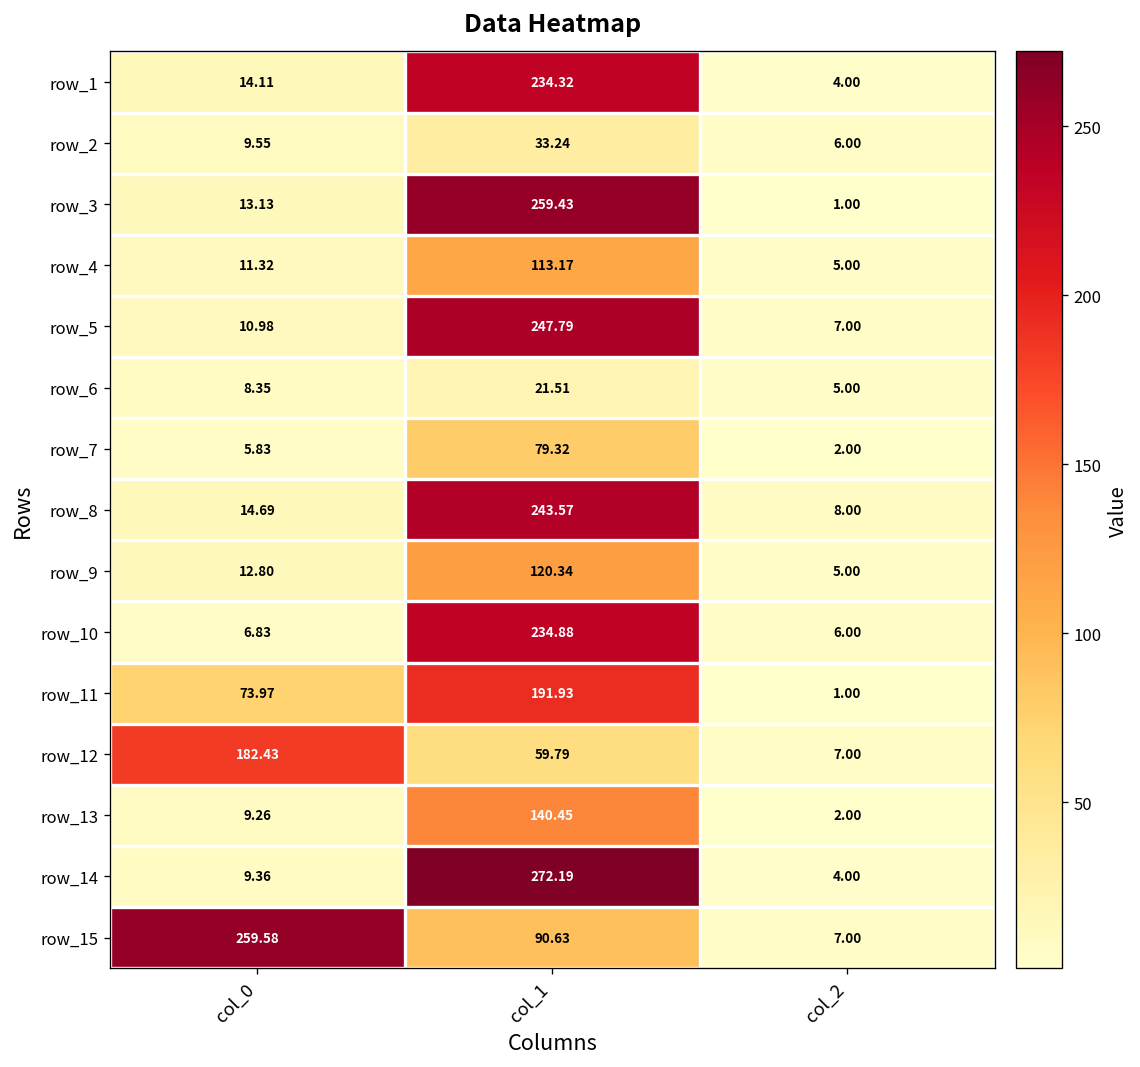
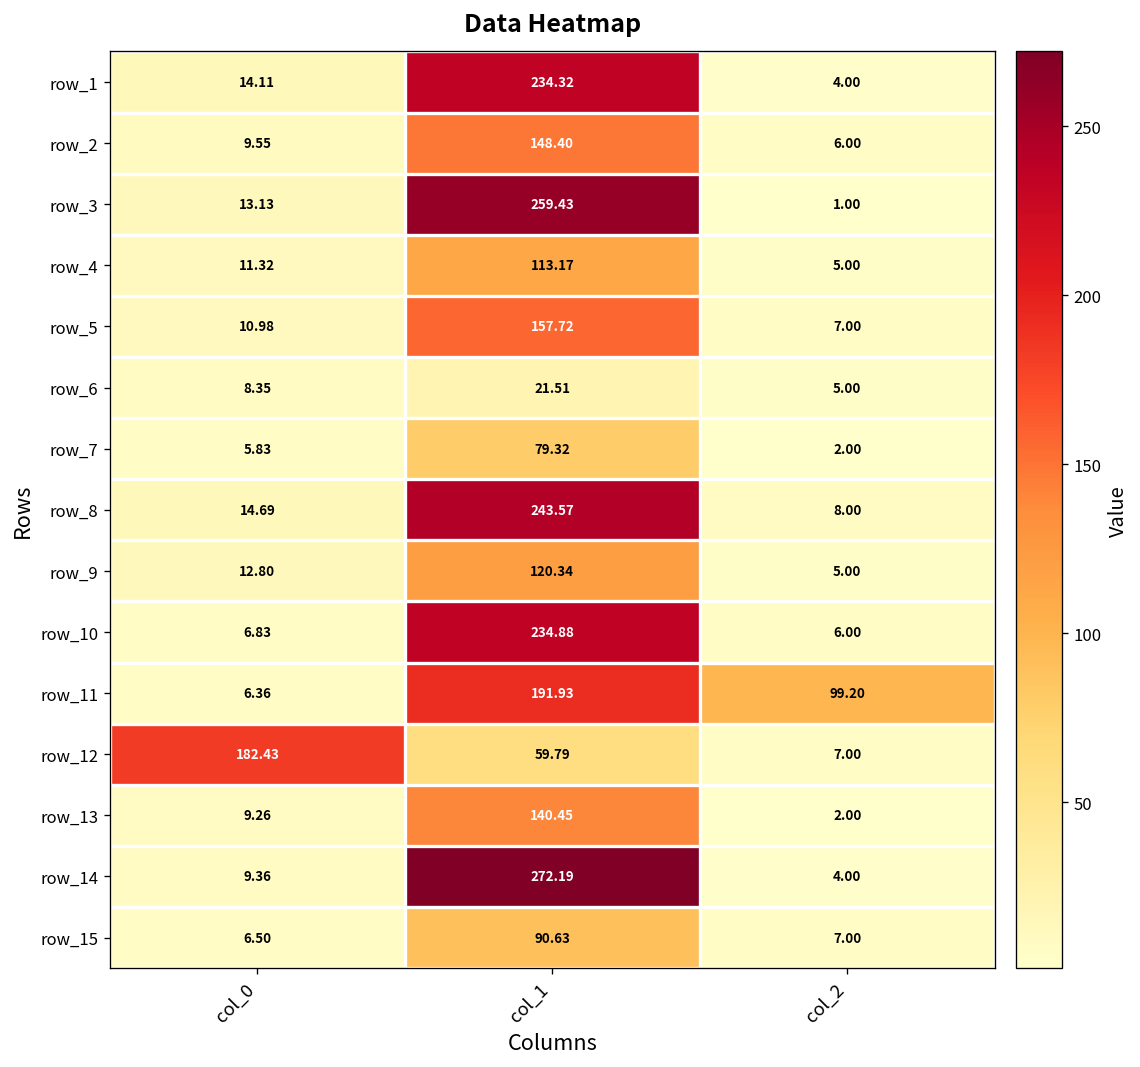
row_2, col_1: 33.24 -> 148.40
row_5, col_1: 247.79 -> 157.72
row_11, col_0: 73.97 -> 6.36
row_11, col_2: 1.00 -> 99.20
row_15, col_0: 259.58 -> 6.50
